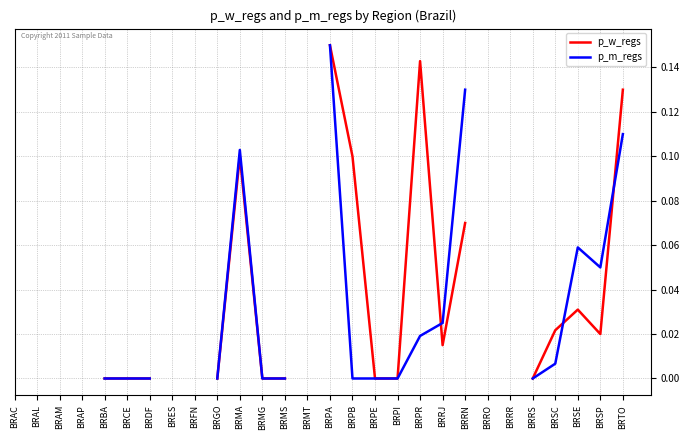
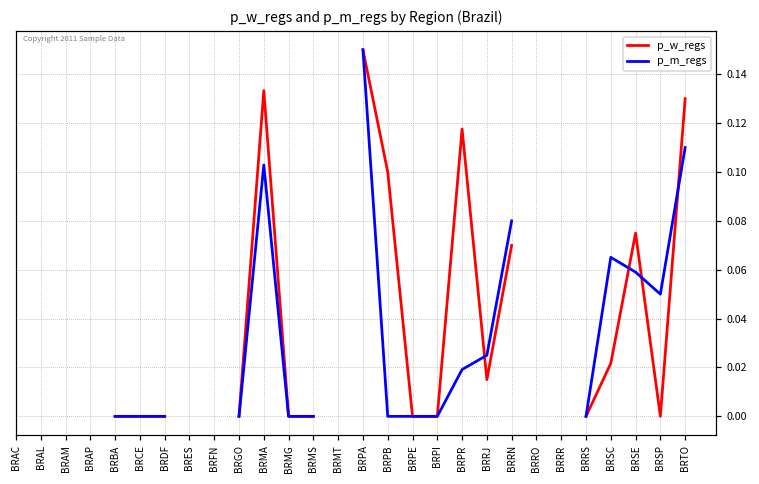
p_w_regs, BRMA: 0.100 -> 0.133
p_w_regs, BRPR: 0.143 -> 0.118
p_m_regs, BRRN: 0.13 -> 0.08
p_m_regs, BRSC: 0.007 -> 0.065
p_w_regs, BRSE: 0.031 -> 0.075
p_w_regs, BRSP: 0.02 -> 0.00
